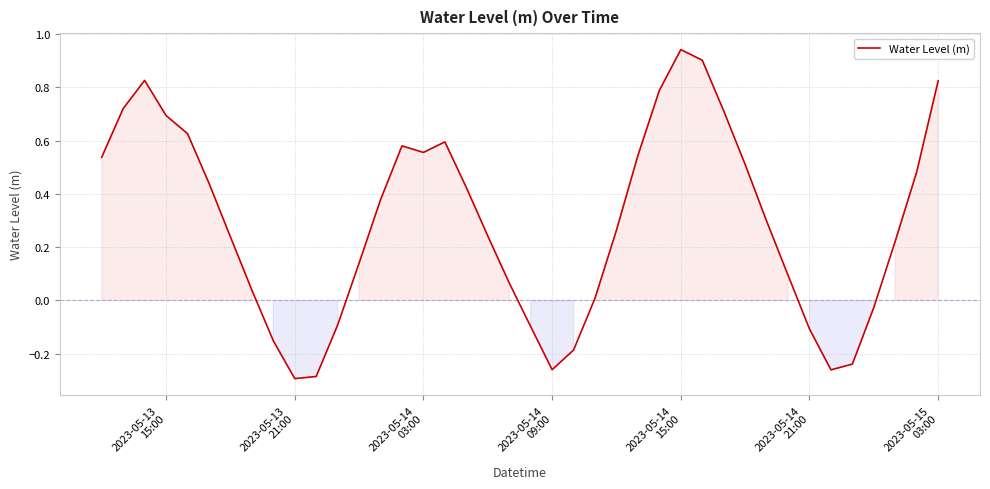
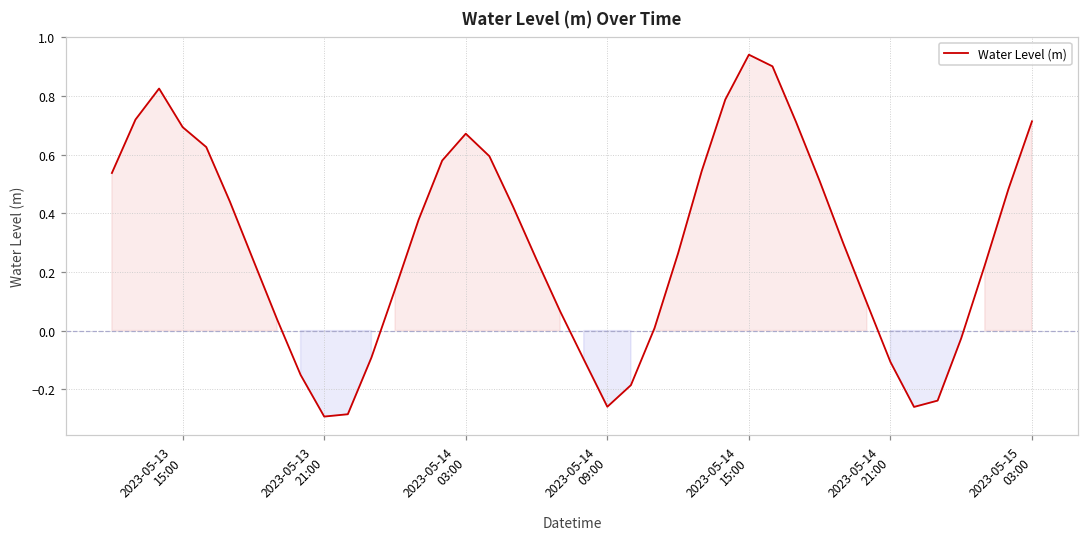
2023-05-14 03:00: 0.56 -> 0.67
2023-05-15 03:00: 0.82 -> 0.71
